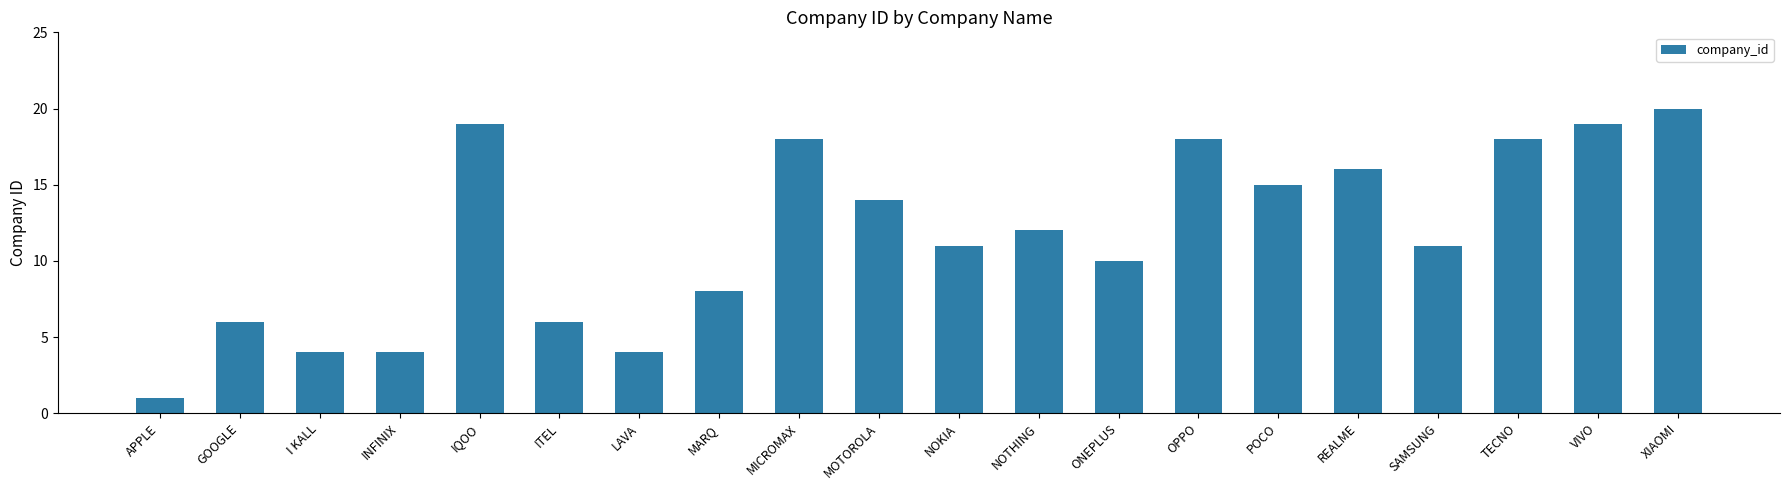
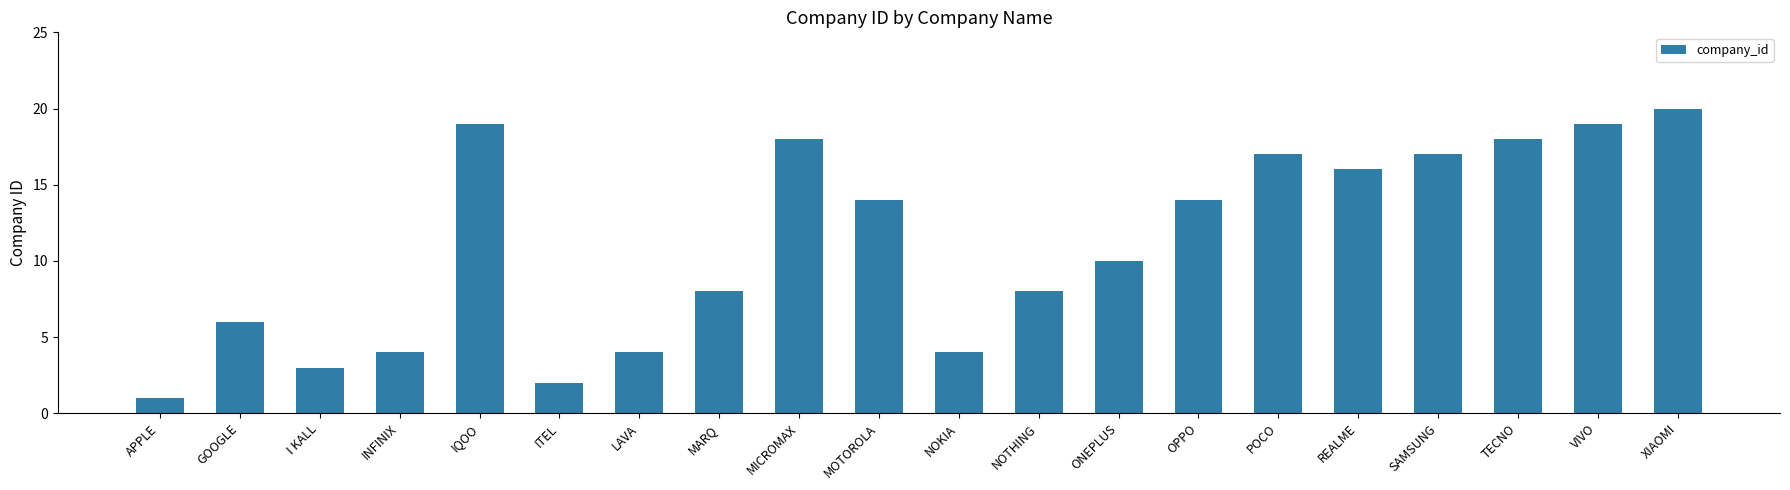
I KALL: 4 -> 3
ITEL: 6 -> 2
NOKIA: 11 -> 4
NOTHING: 12 -> 8
OPPO: 18 -> 14
POCO: 15 -> 17
SAMSUNG: 11 -> 17
